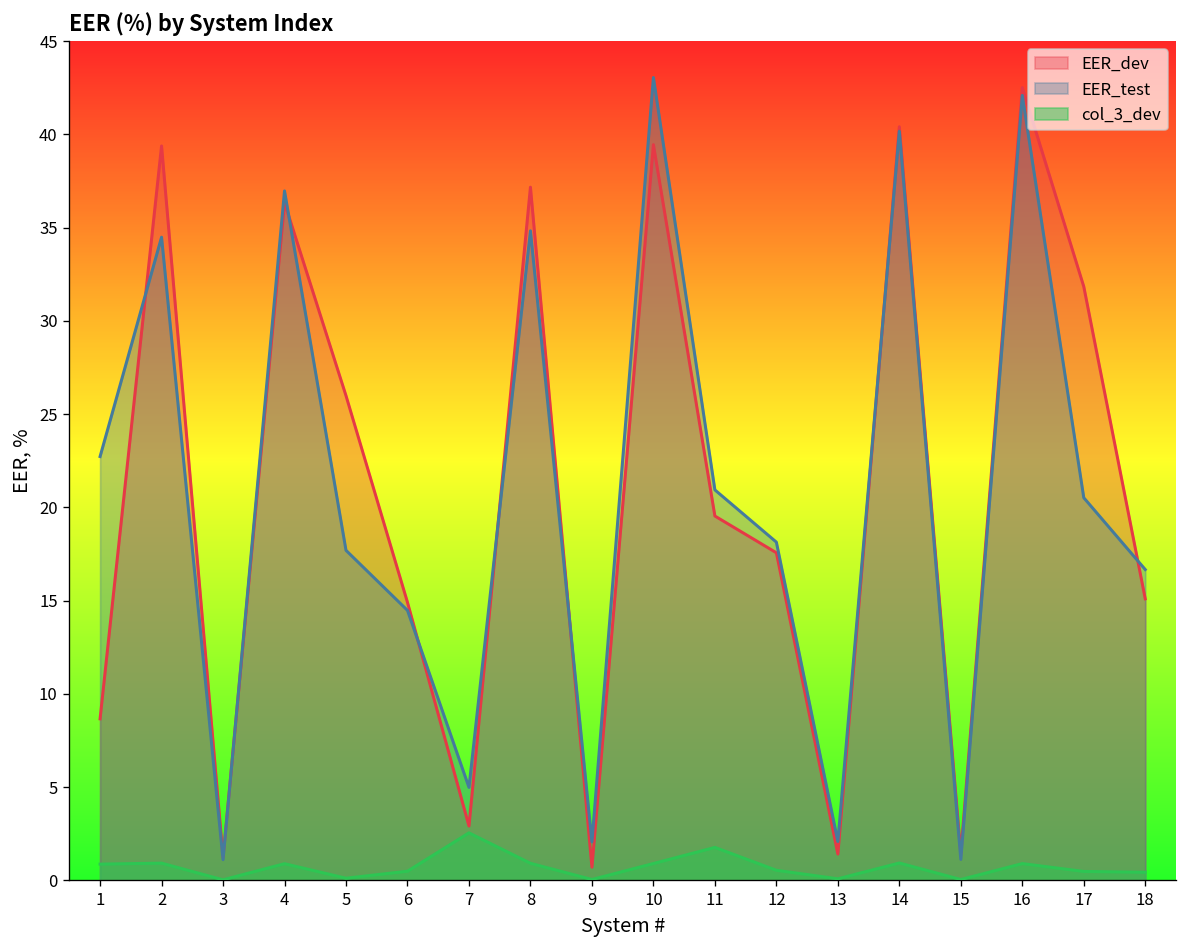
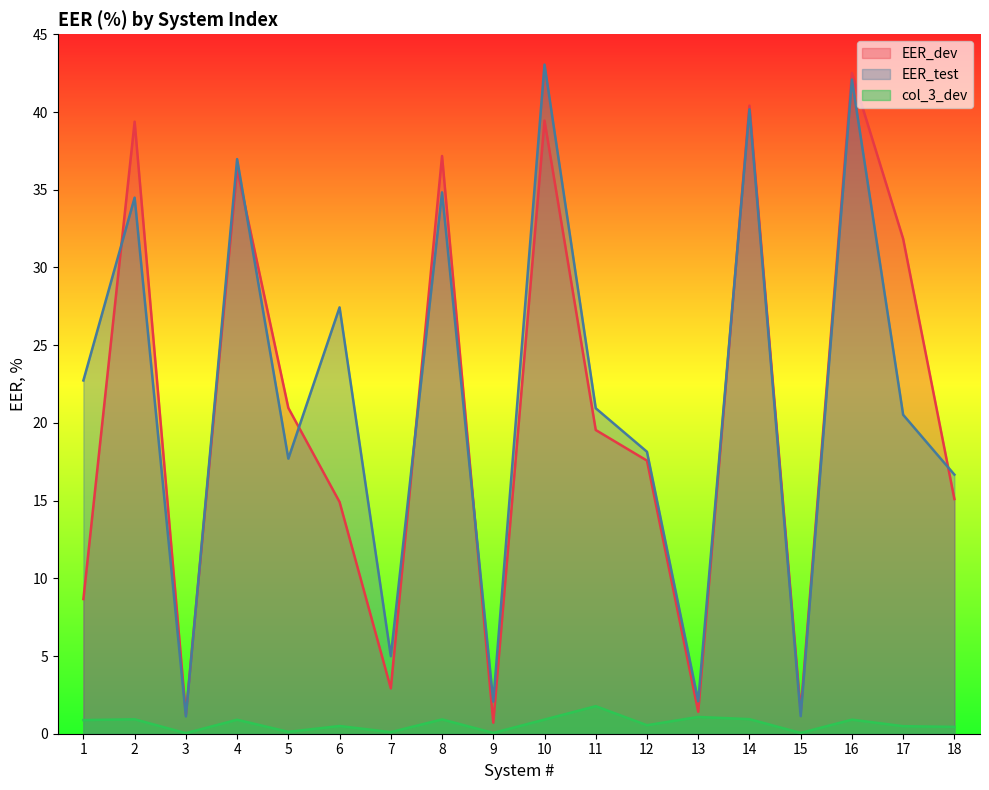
EER_dev, 5: 26.0 -> 21.0
EER_test, 6: 14.5 -> 27.4
col_3_dev, 7: 2.6 -> 0.1
col_3_dev, 13: 0.1 -> 1.1
